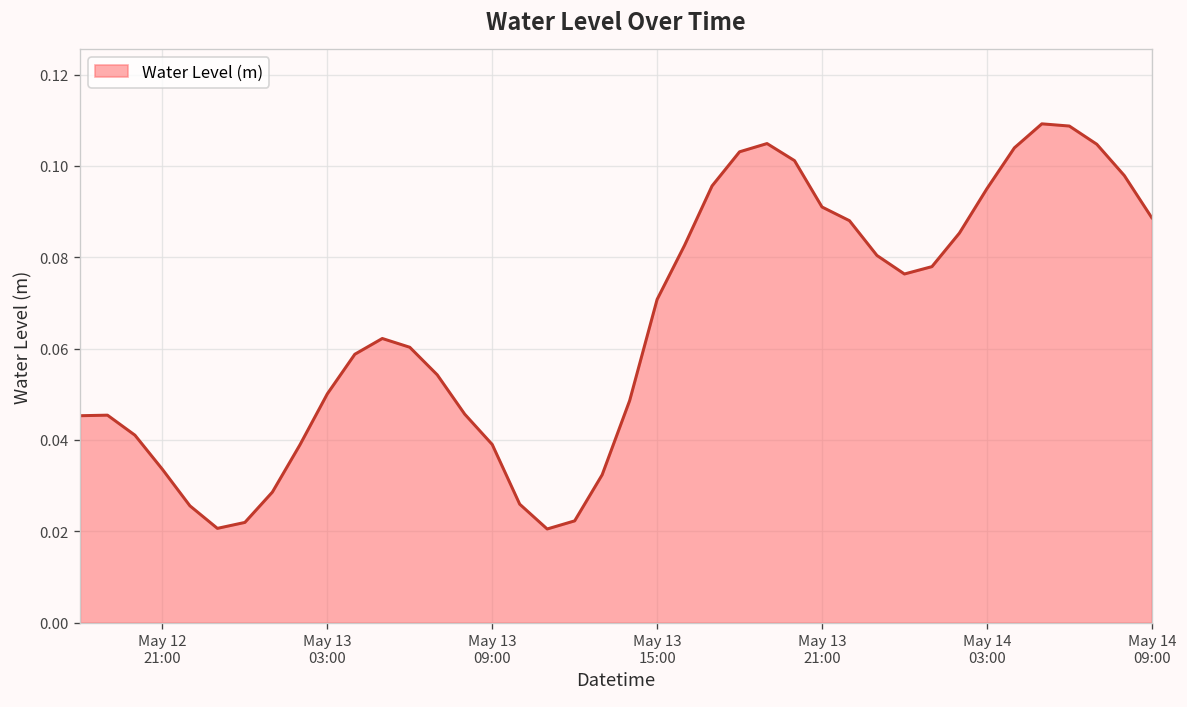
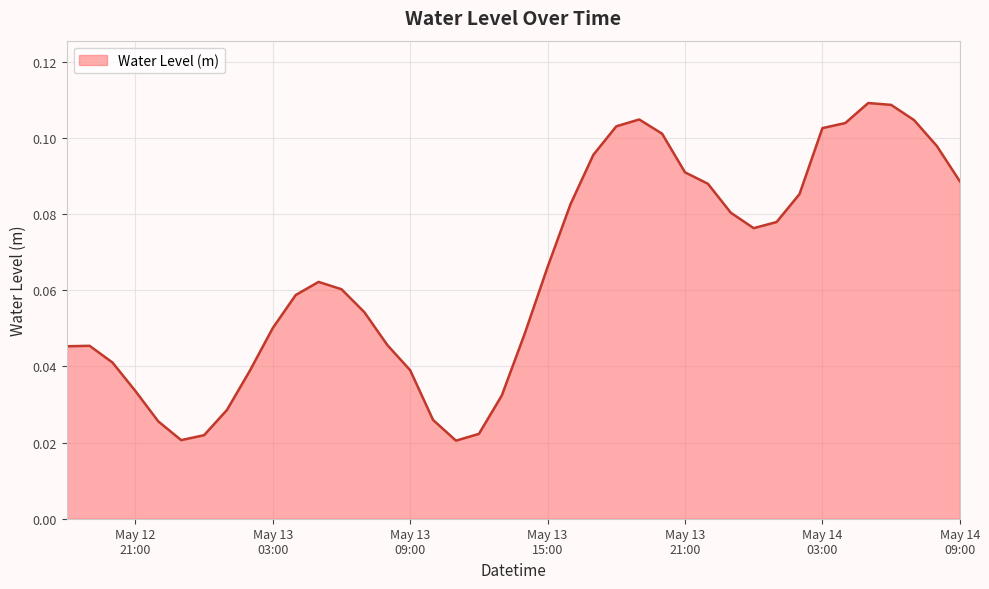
May 13 15:00: 0.071 -> 0.066
May 14 03:00: 0.095 -> 0.103
